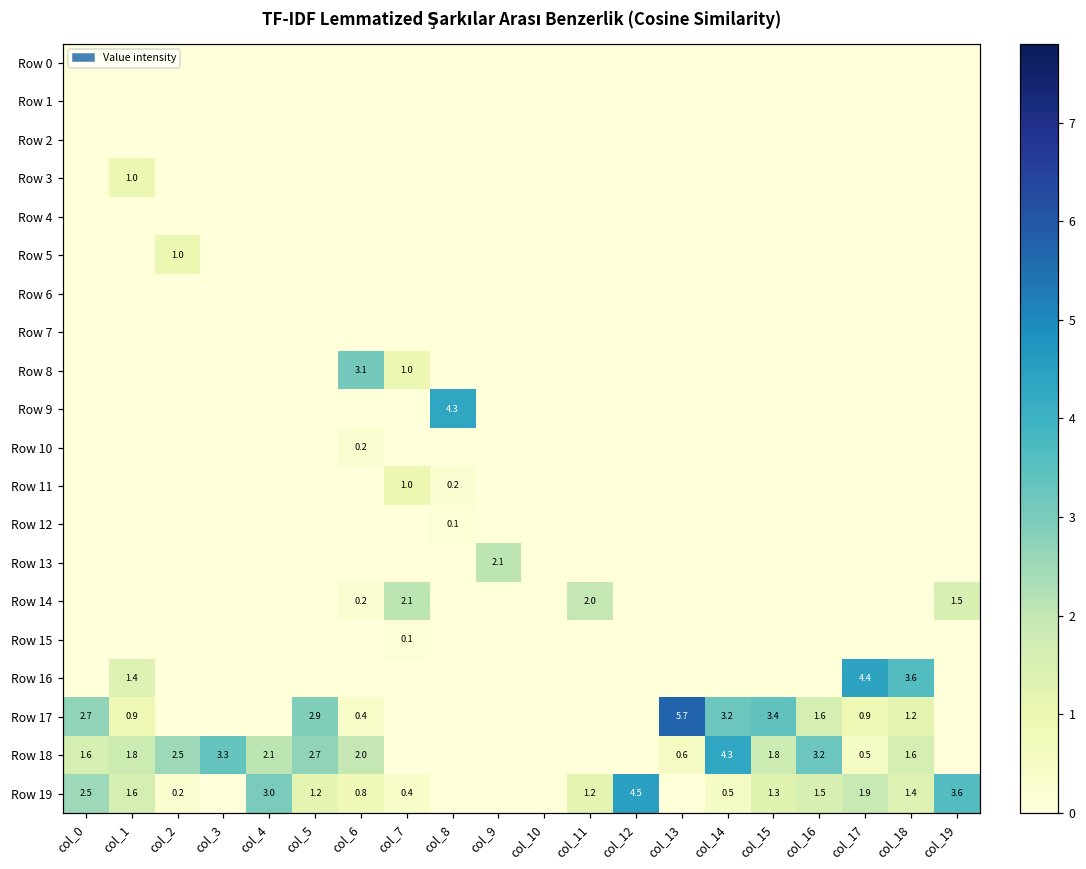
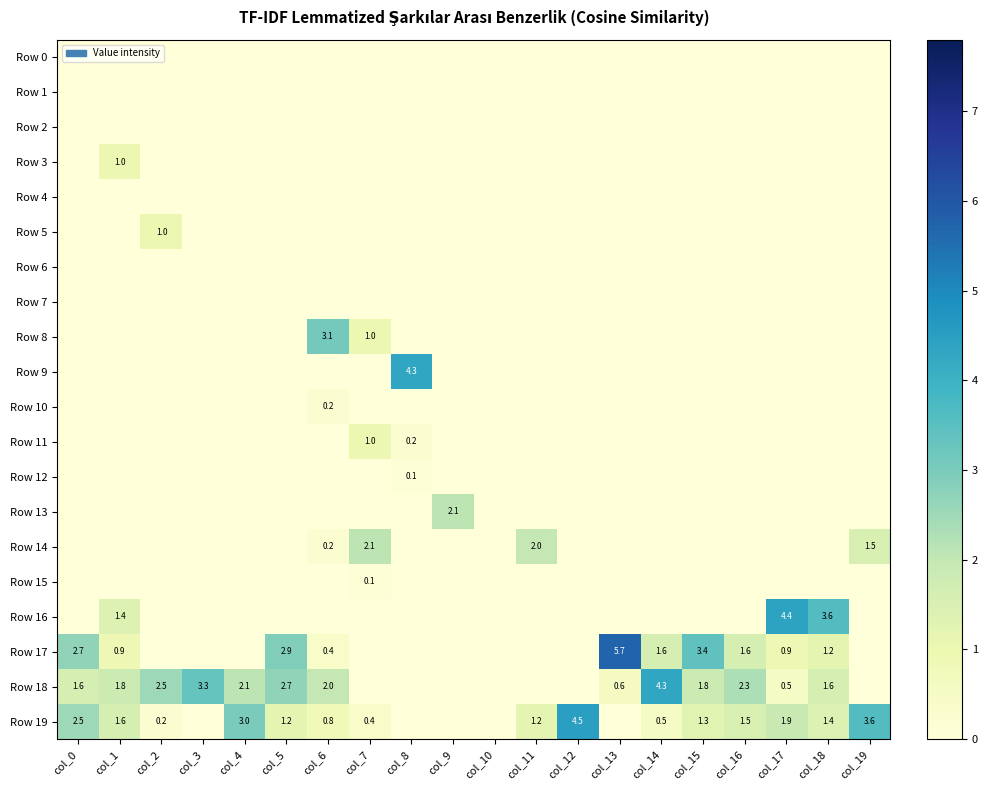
Row 17, col_14: 3.2 -> 1.6
Row 18, col_16: 3.2 -> 2.3
